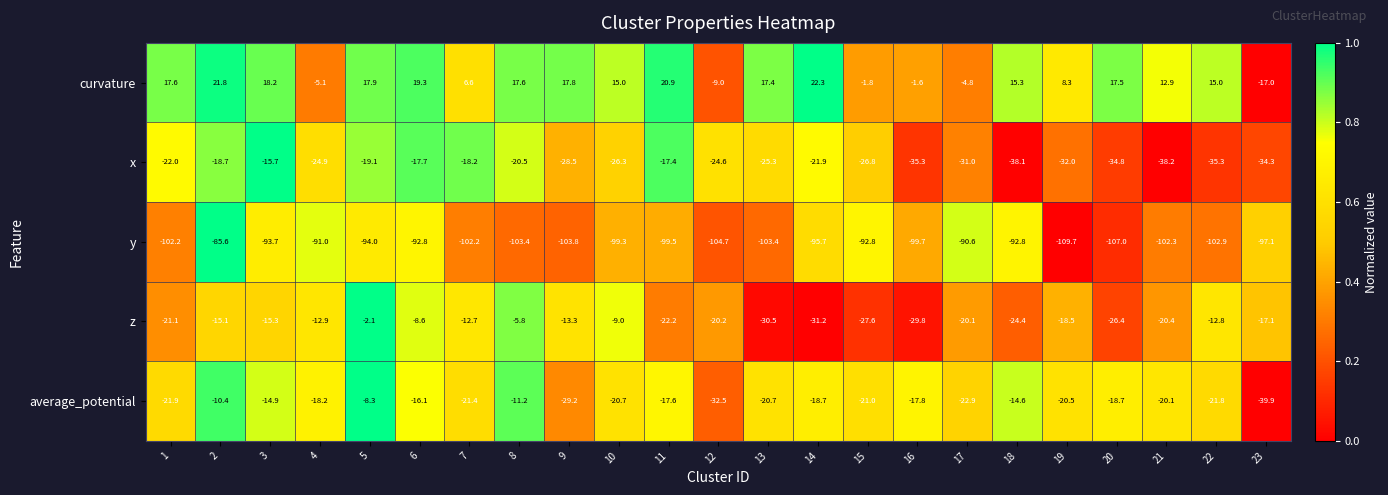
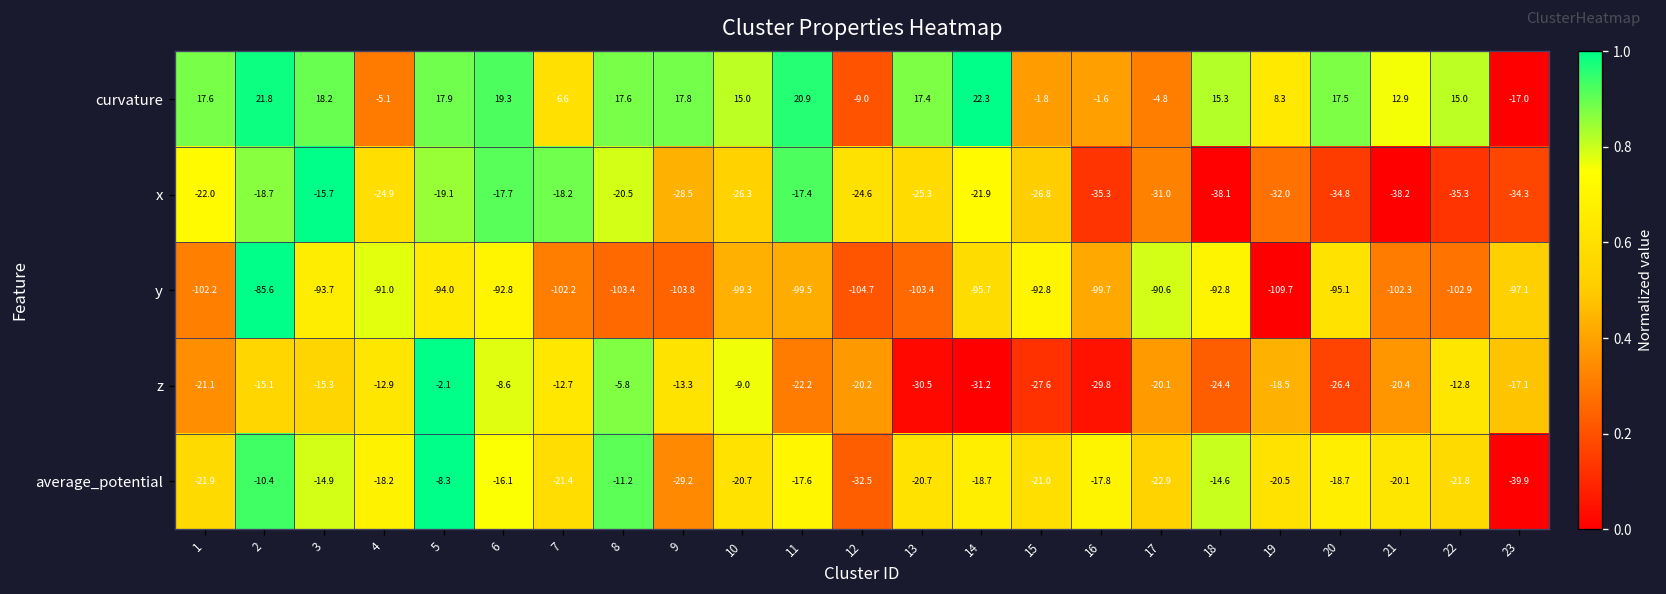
y, 20: -107.0 -> -95.1
